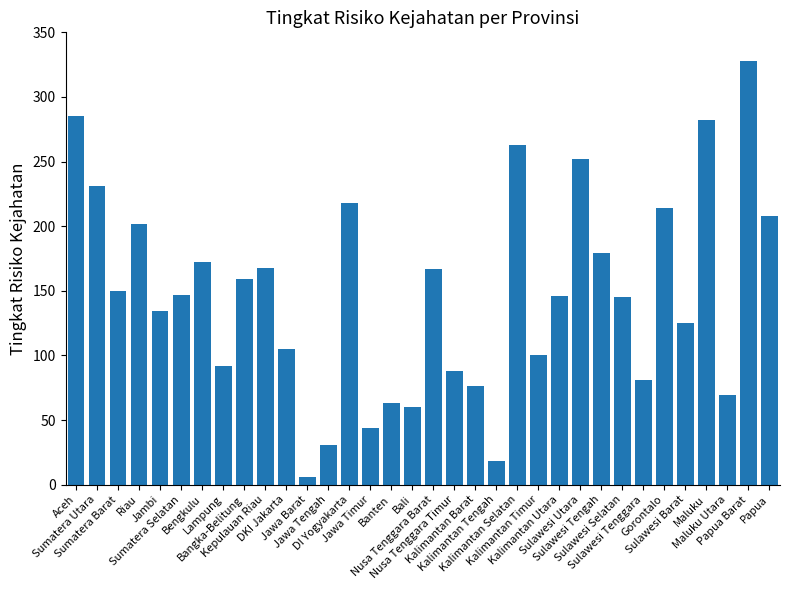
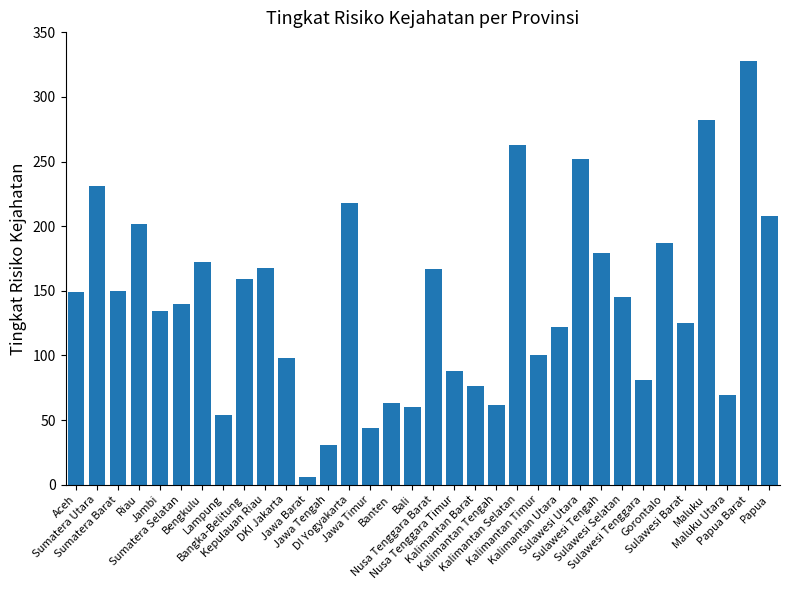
Aceh: 285 -> 149
Sumatera Selatan: 147 -> 140
Lampung: 92 -> 54
DKI Jakarta: 105 -> 98
Kalimantan Tengah: 18 -> 62
Kalimantan Utara: 146 -> 122
Gorontalo: 214 -> 187
